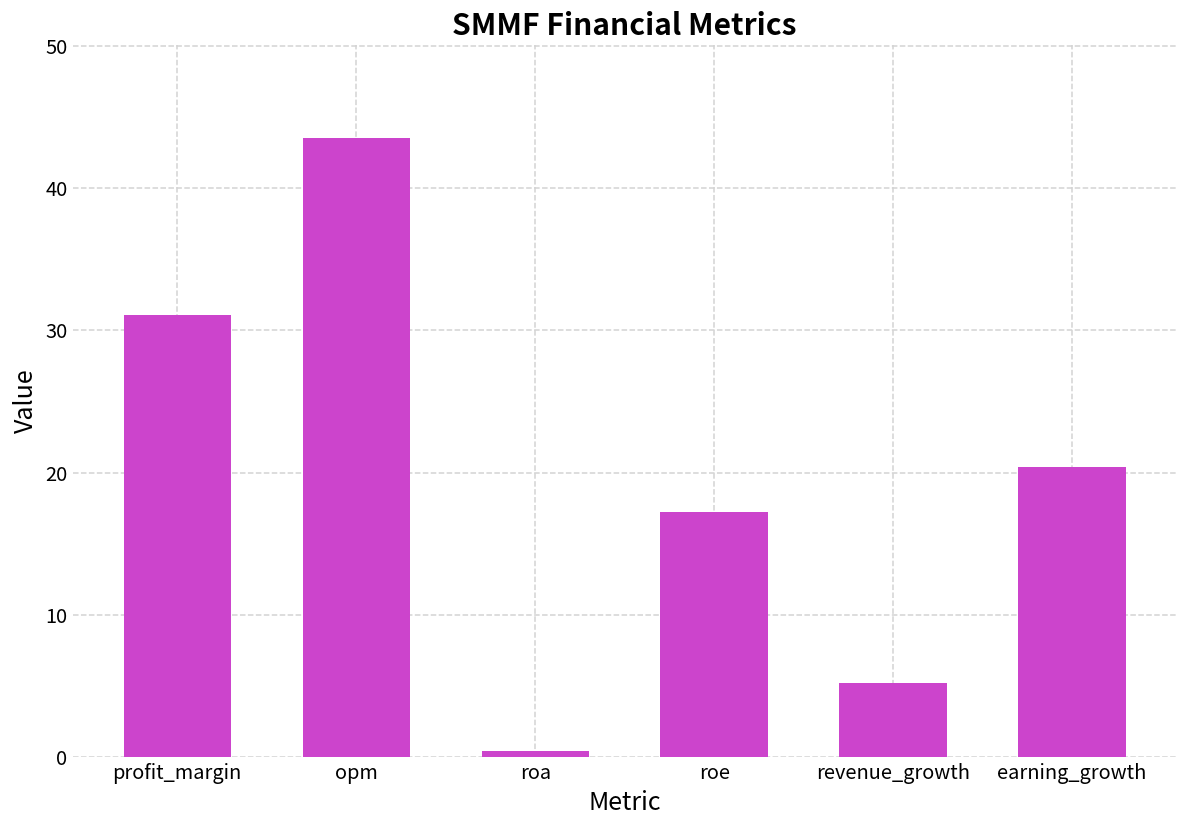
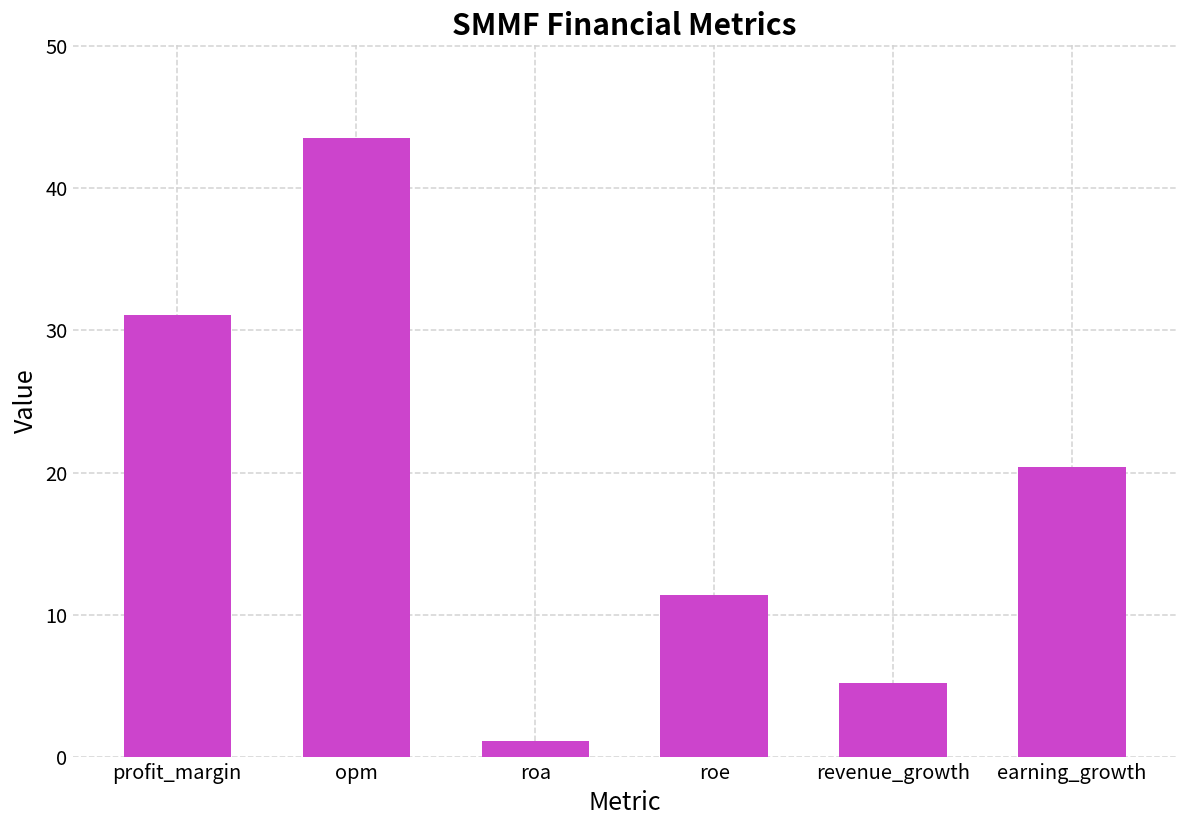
roa: 0.4 -> 1.1
roe: 17.2 -> 11.4
